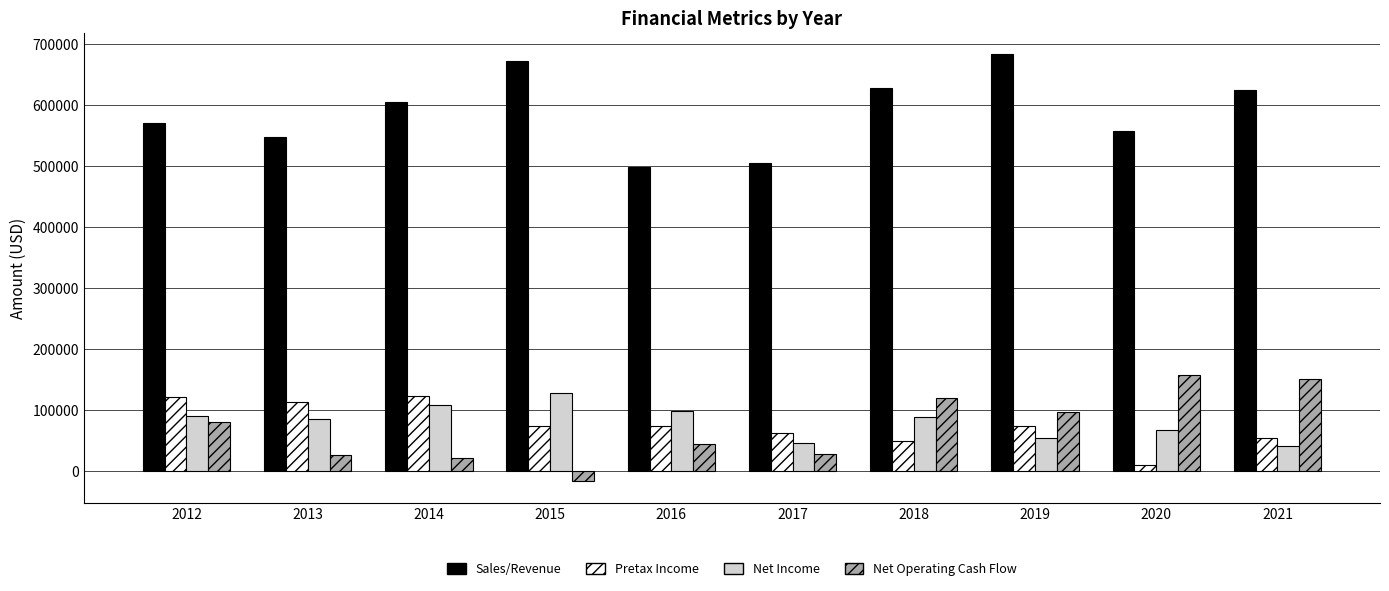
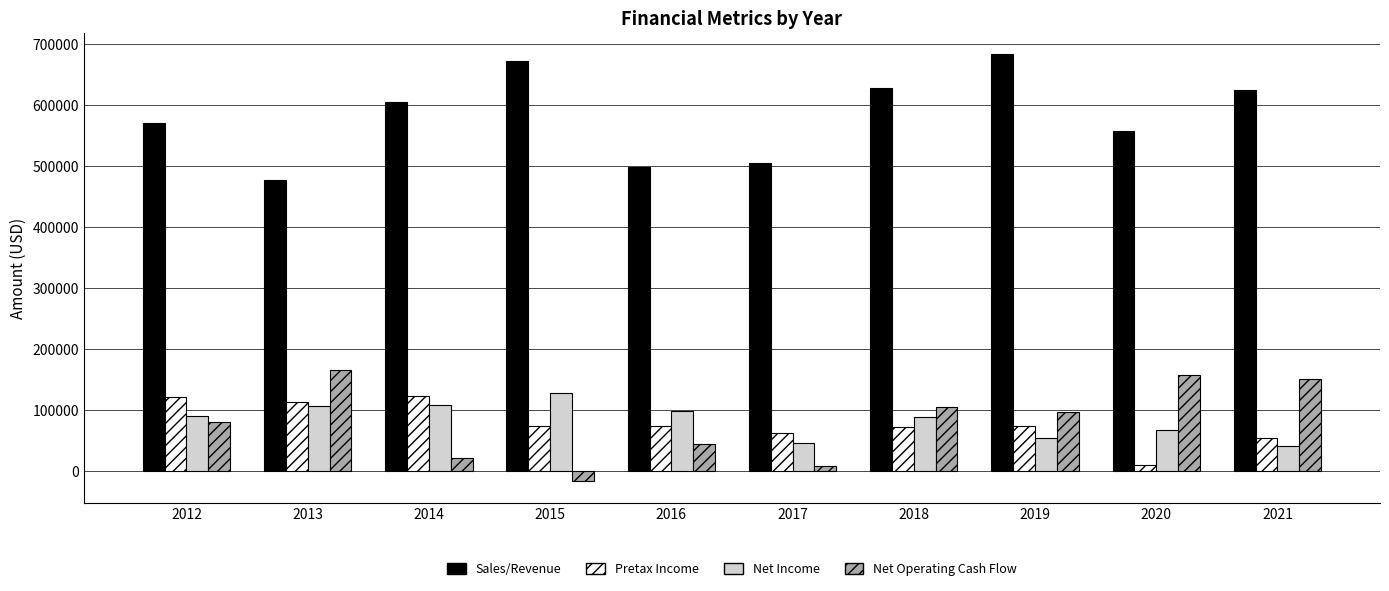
Sales/Revenue, 2013: 550000 -> 480000
Net Income, 2013: 90000 -> 110000
Net Operating Cash Flow, 2013: 30000 -> 170000
Net Operating Cash Flow, 2017: 30000 -> 10000
Pretax Income, 2018: 50000 -> 70000
Net Operating Cash Flow, 2018: 120000 -> 110000
